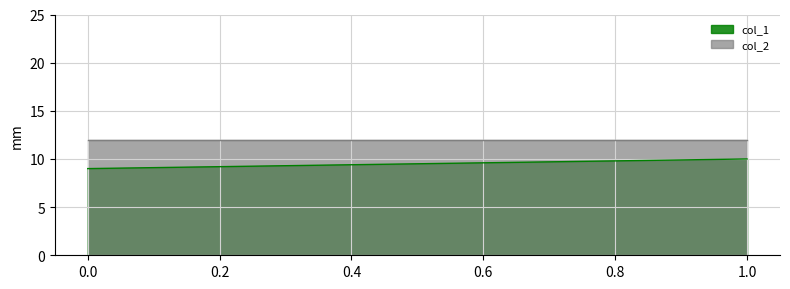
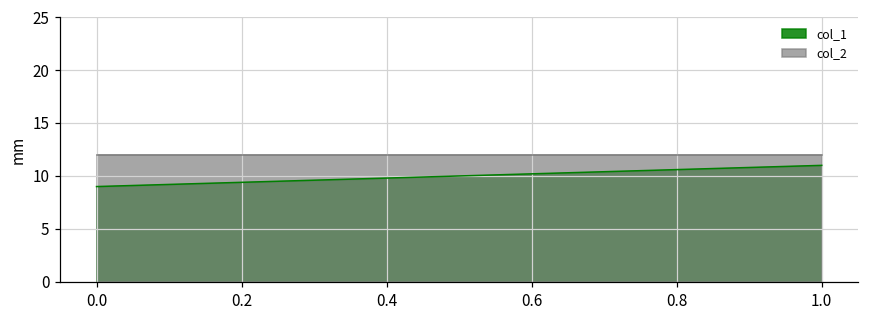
col_1, 1.0: 10 -> 11
